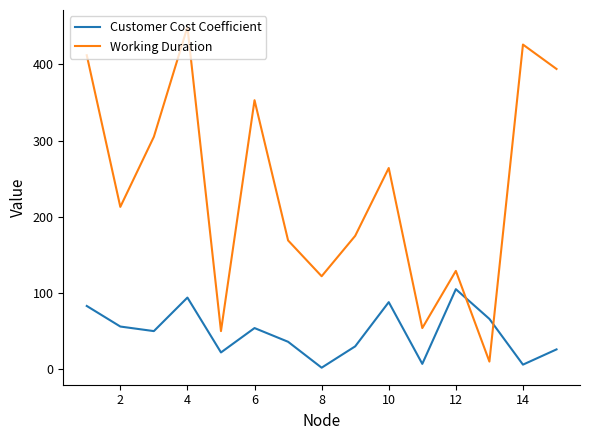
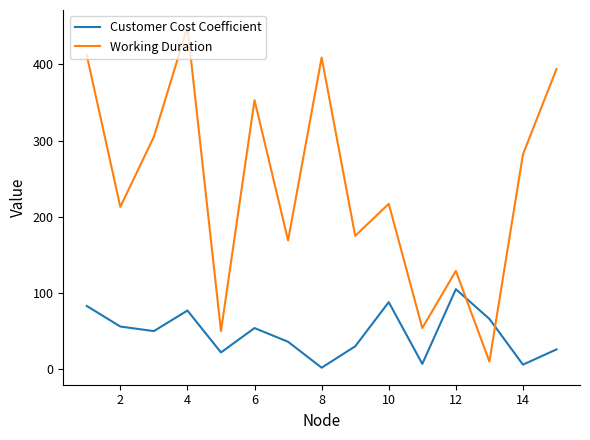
Customer Cost Coefficient, 4: 90 -> 80
Working Duration, 8: 120 -> 410
Working Duration, 10: 260 -> 220
Working Duration, 14: 430 -> 280
